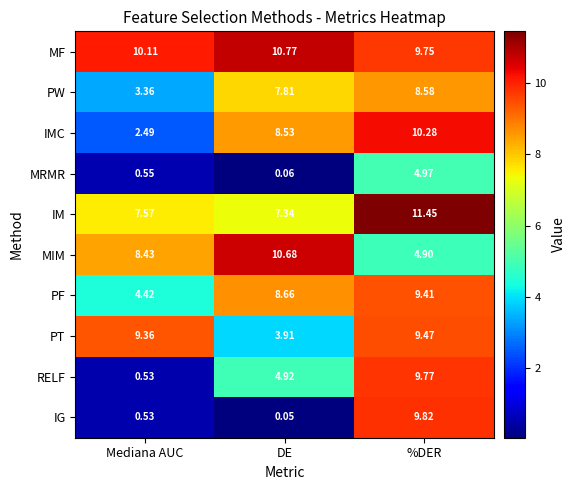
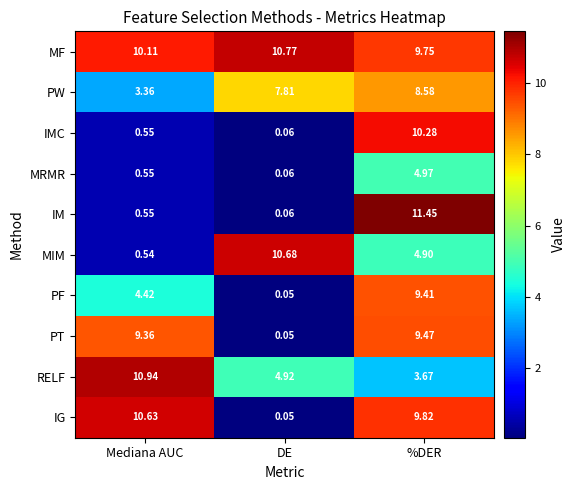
IMC, Mediana AUC: 2.49 -> 0.55
IMC, DE: 8.53 -> 0.06
IM, Mediana AUC: 7.57 -> 0.55
IM, DE: 7.34 -> 0.06
MIM, Mediana AUC: 8.43 -> 0.54
PF, DE: 8.66 -> 0.05
PT, DE: 3.91 -> 0.05
RELF, Mediana AUC: 0.53 -> 10.94
RELF, %DER: 9.77 -> 3.67
IG, Mediana AUC: 0.53 -> 10.63
